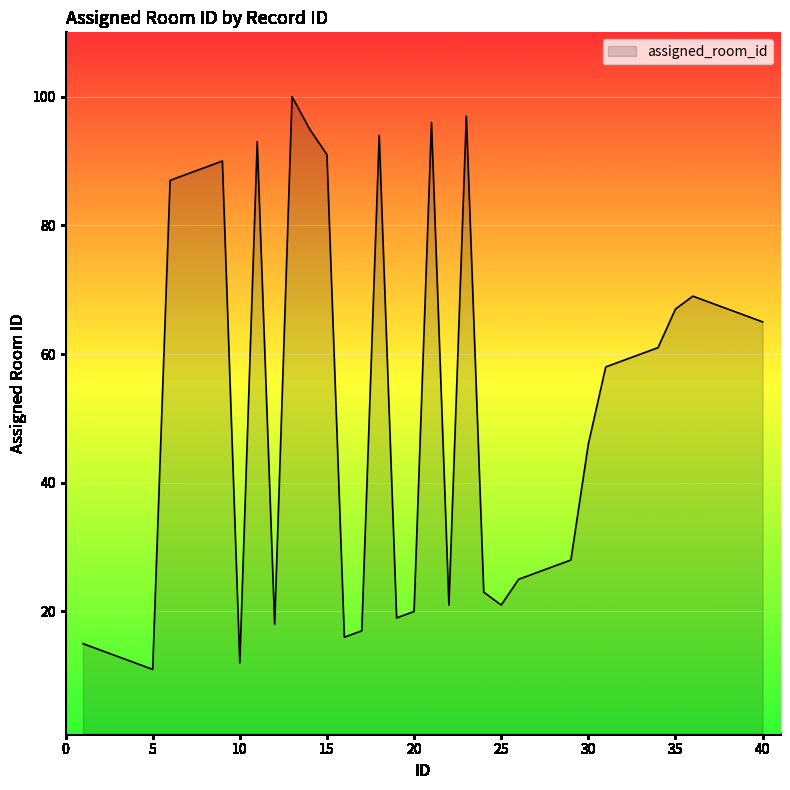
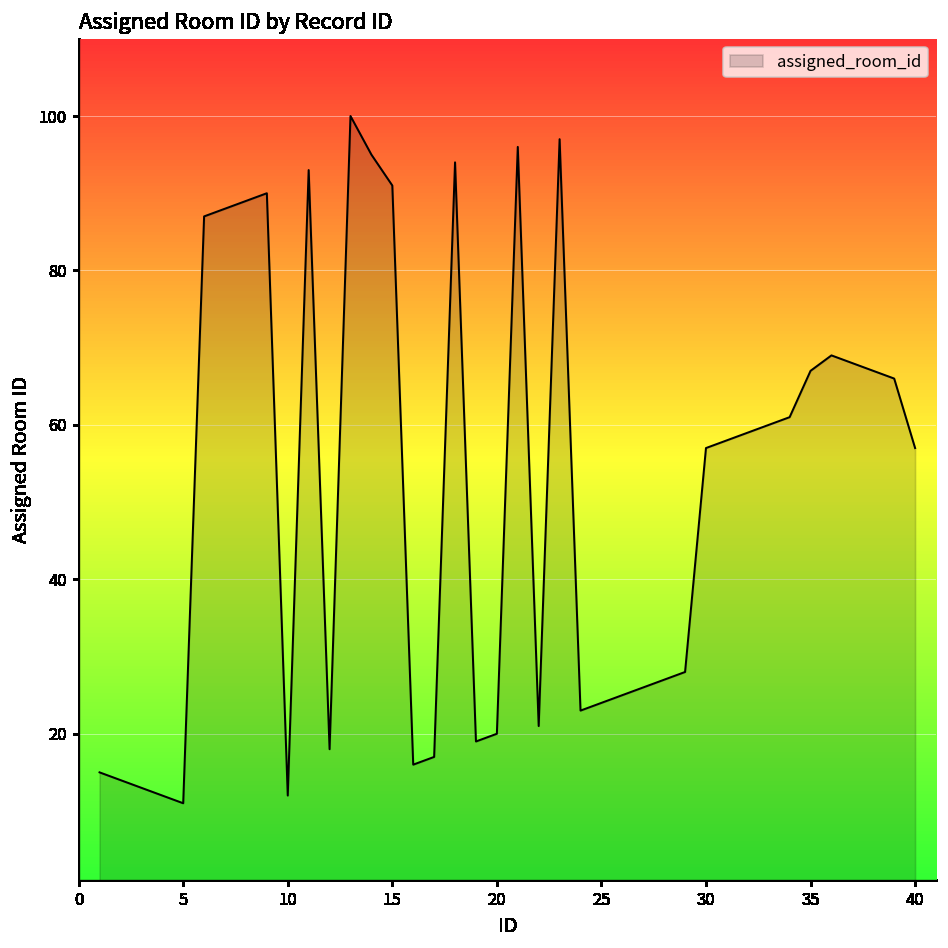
25: 21 -> 24
30: 46 -> 57
40: 65 -> 57
